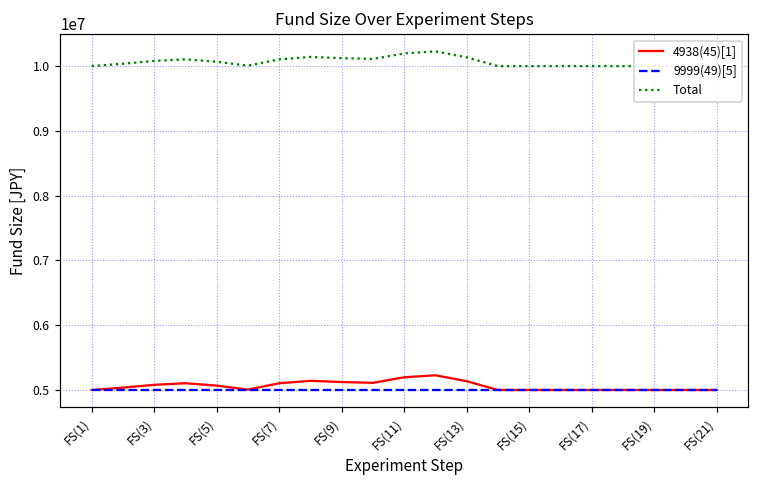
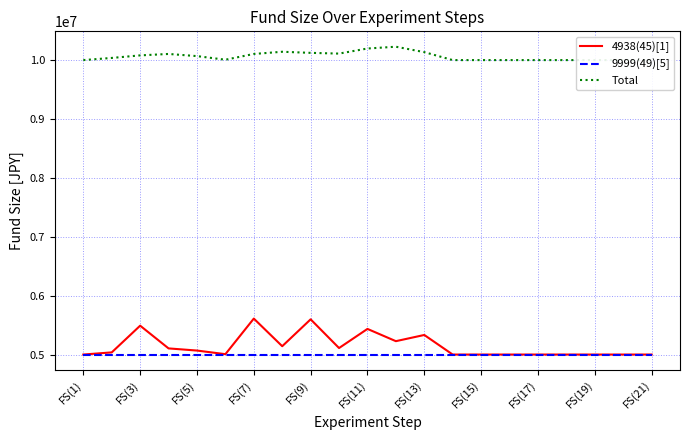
4938(45)[1], FS(3): 5100000 -> 5500000
4938(45)[1], FS(7): 5100000 -> 5600000
4938(45)[1], FS(9): 5100000 -> 5600000
4938(45)[1], FS(11): 5200000 -> 5400000
4938(45)[1], FS(13): 5100000 -> 5300000
